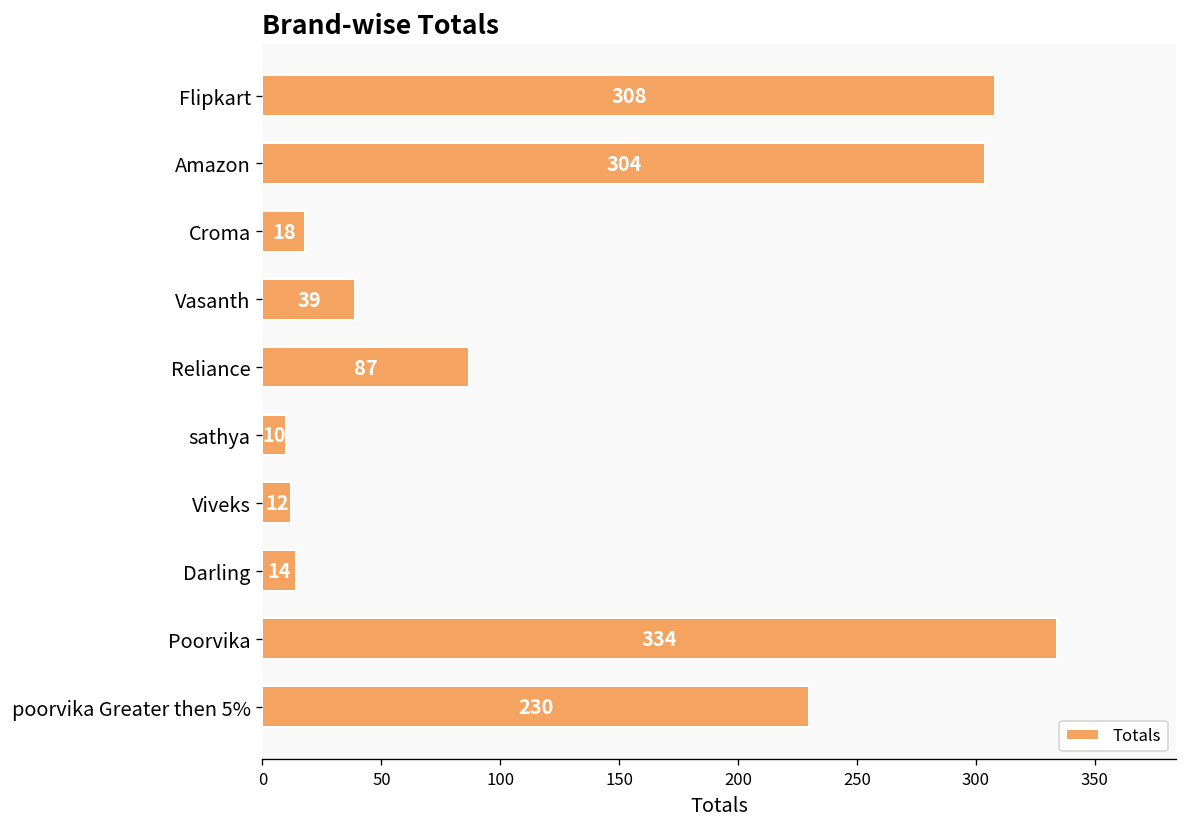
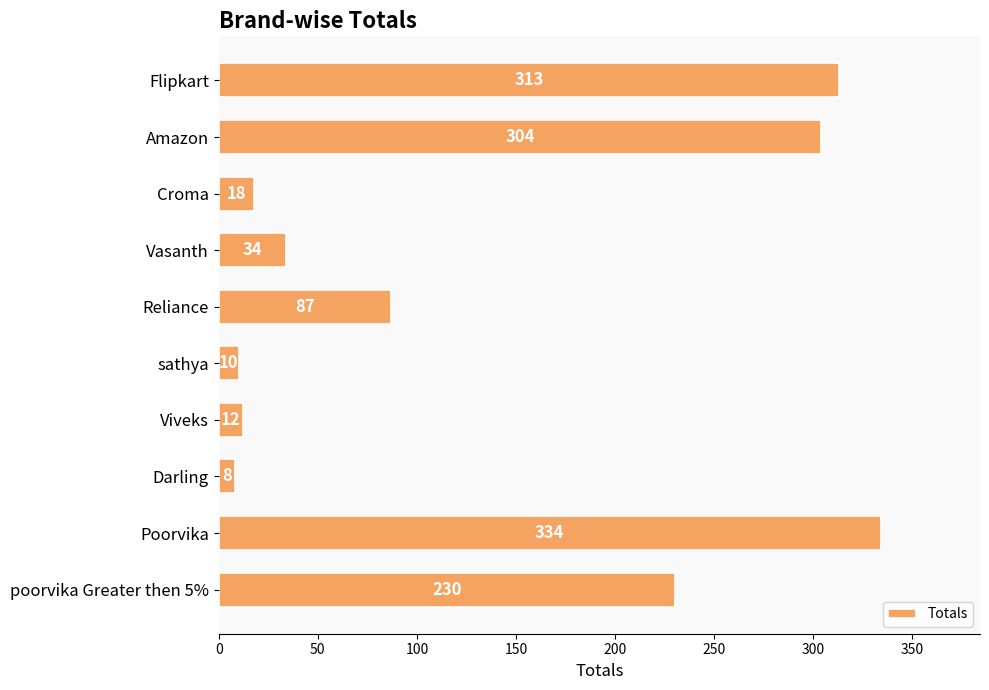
Flipkart: 308 -> 313
Vasanth: 39 -> 34
Darling: 14 -> 8
